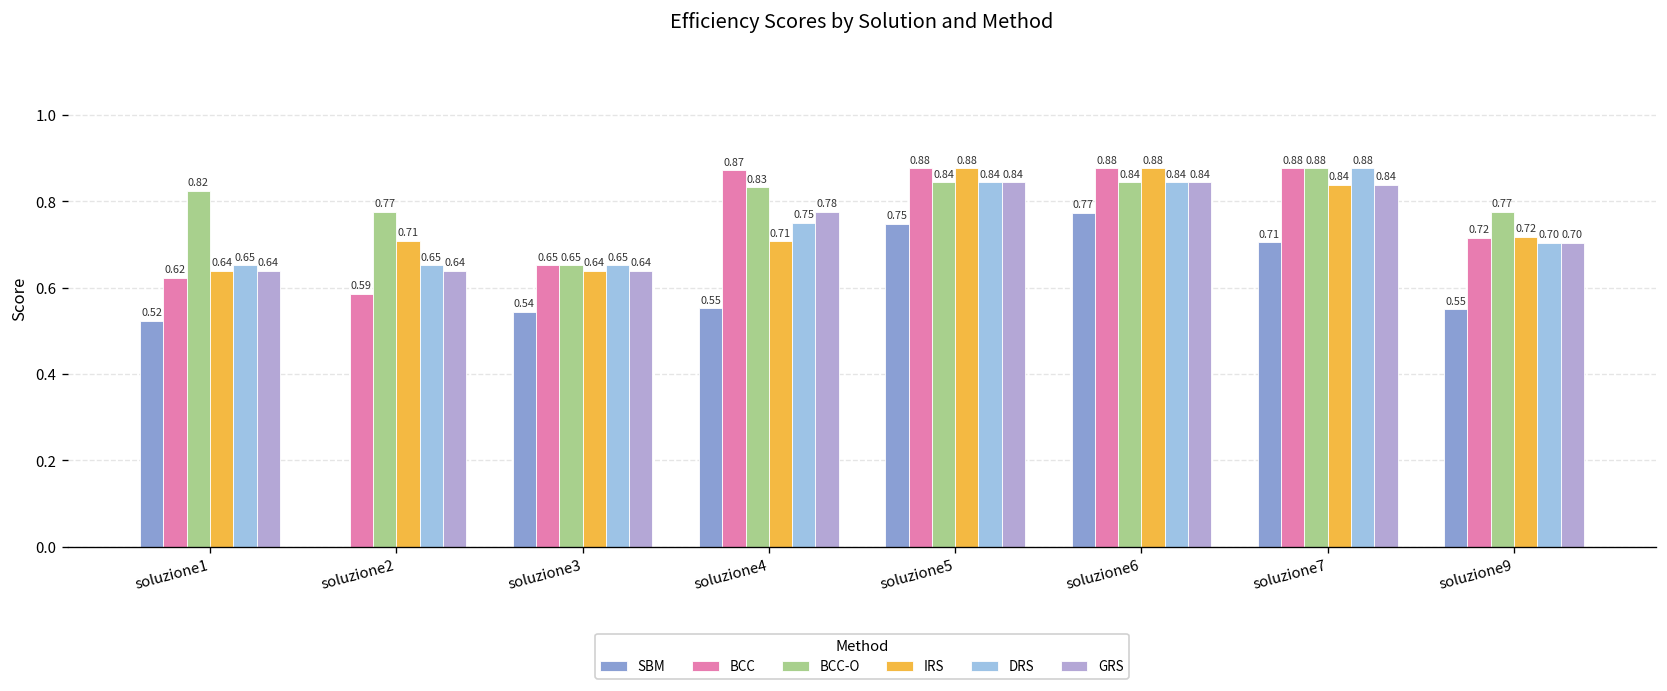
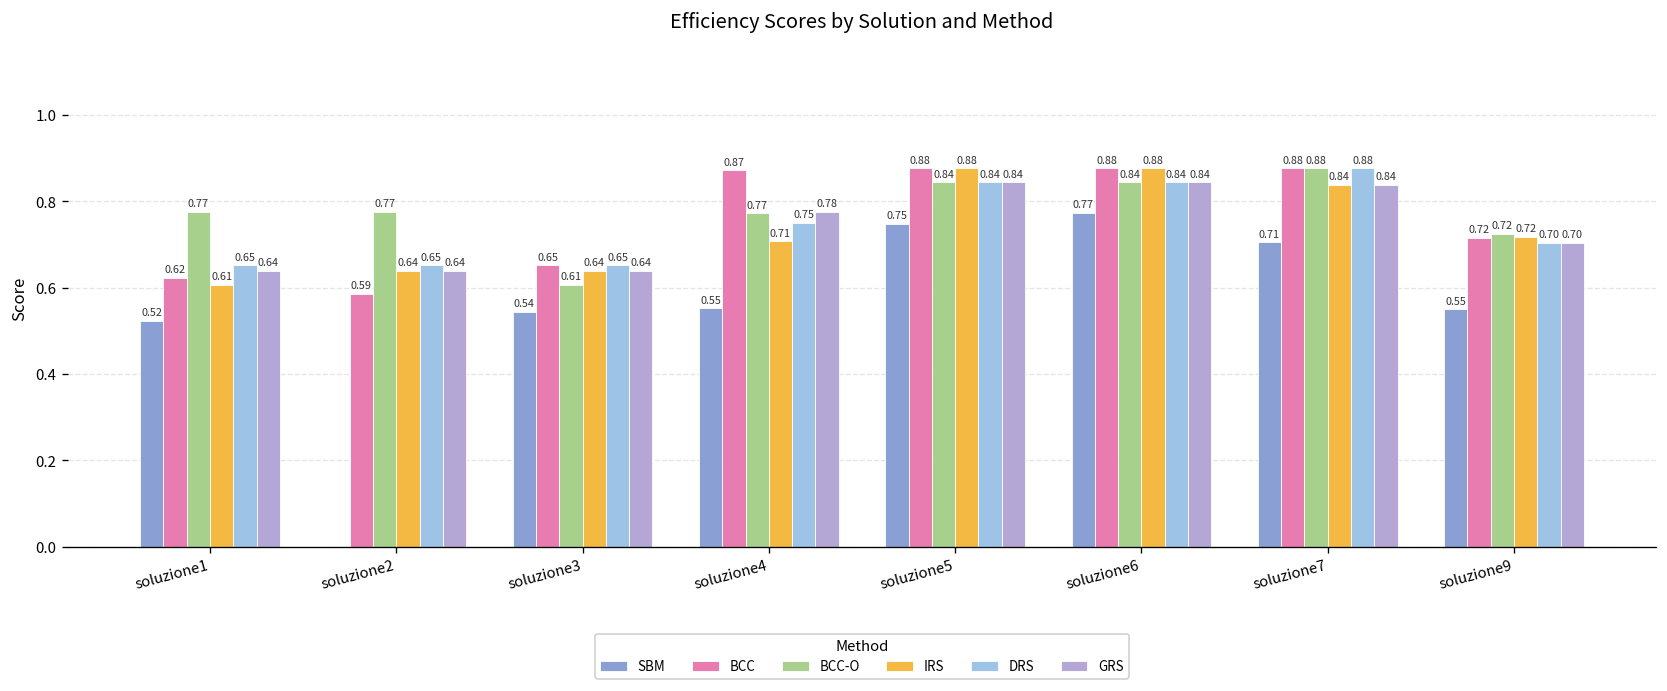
BCC-O, soluzione1: 0.82 -> 0.77
IRS, soluzione1: 0.64 -> 0.61
IRS, soluzione2: 0.71 -> 0.64
BCC-O, soluzione3: 0.65 -> 0.61
BCC-O, soluzione4: 0.83 -> 0.77
BCC-O, soluzione9: 0.77 -> 0.72
